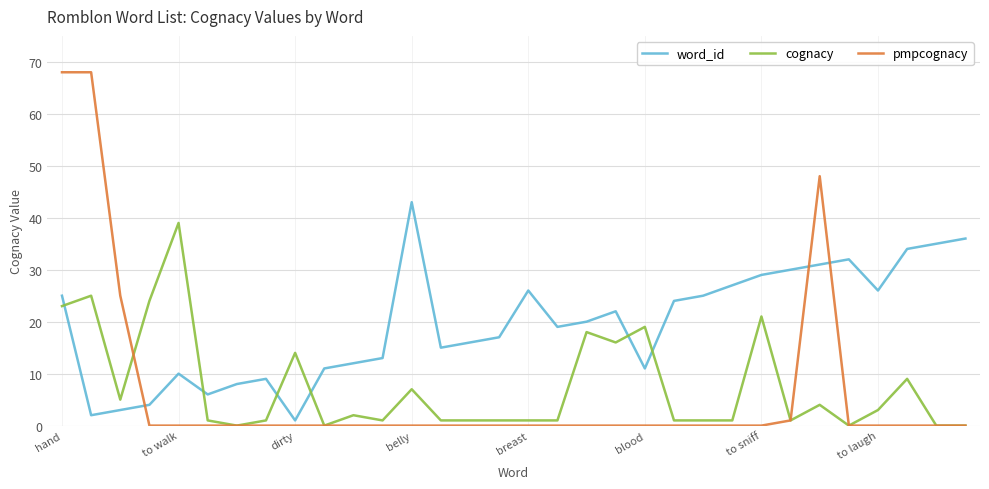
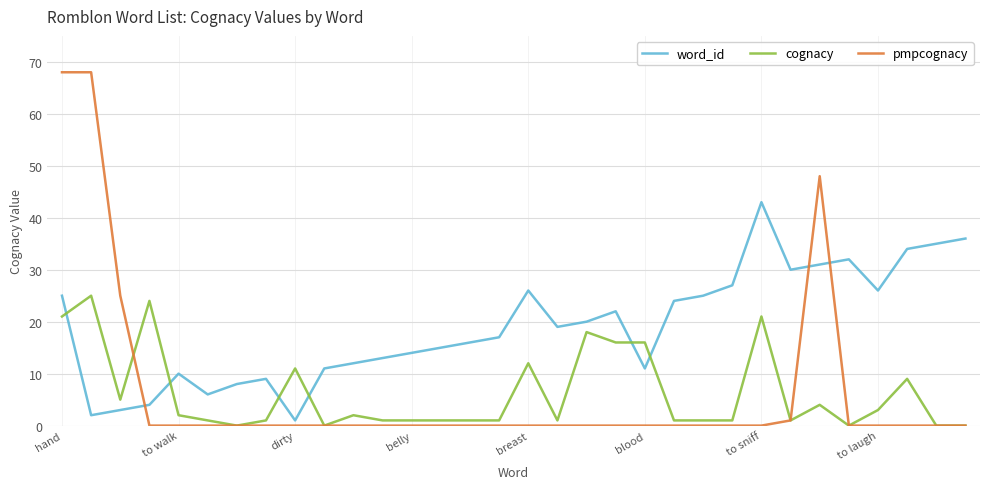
cognacy, hand: 23 -> 21
cognacy, to walk: 39 -> 2
cognacy, dirty: 14 -> 11
word_id, belly: 43 -> 14
cognacy, belly: 7 -> 1
cognacy, breast: 1 -> 12
cognacy, blood: 19 -> 16
word_id, to sniff: 29 -> 43
